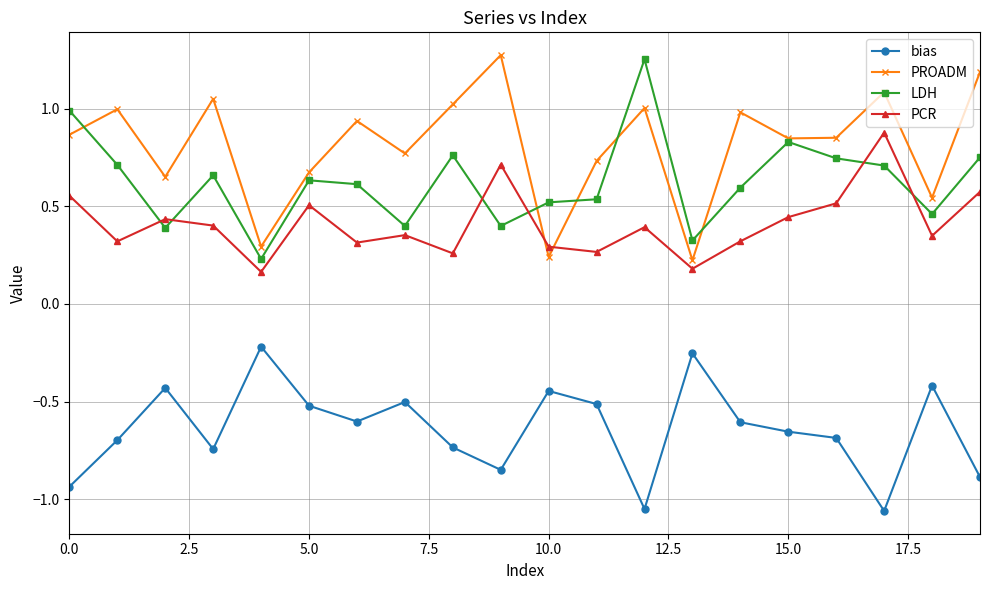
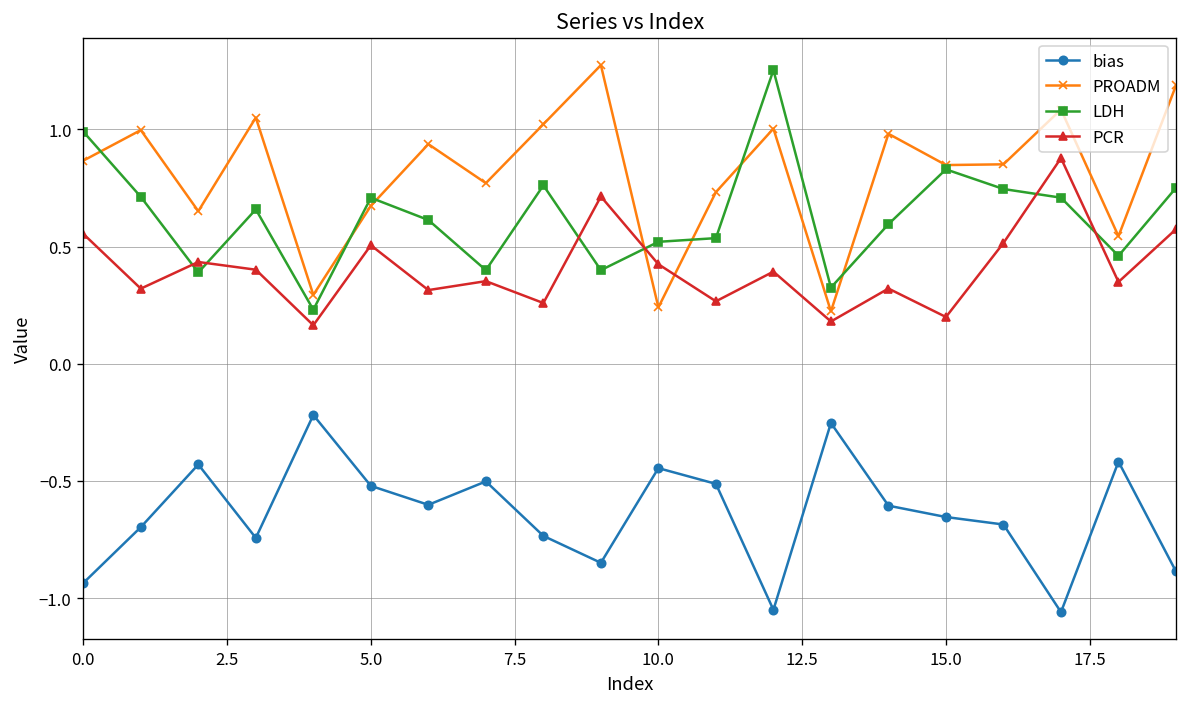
LDH, 5.0: 0.63 -> 0.71
PCR, 10.0: 0.29 -> 0.42
PCR, 15.0: 0.44 -> 0.20
